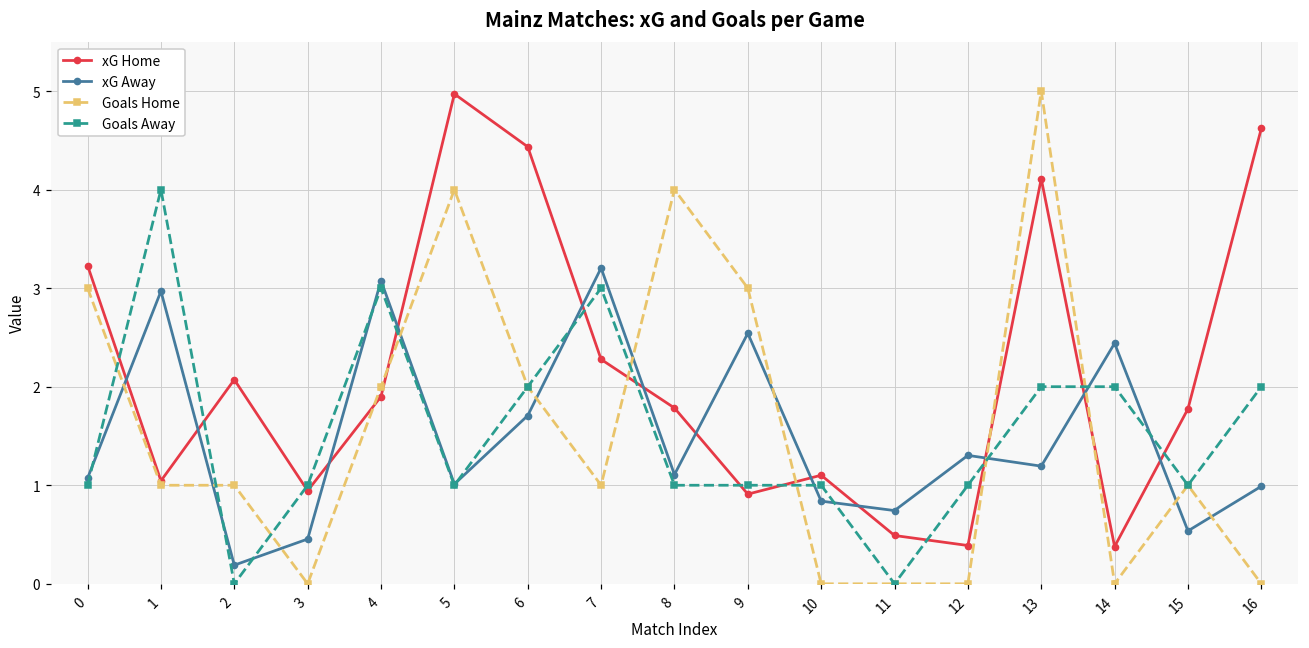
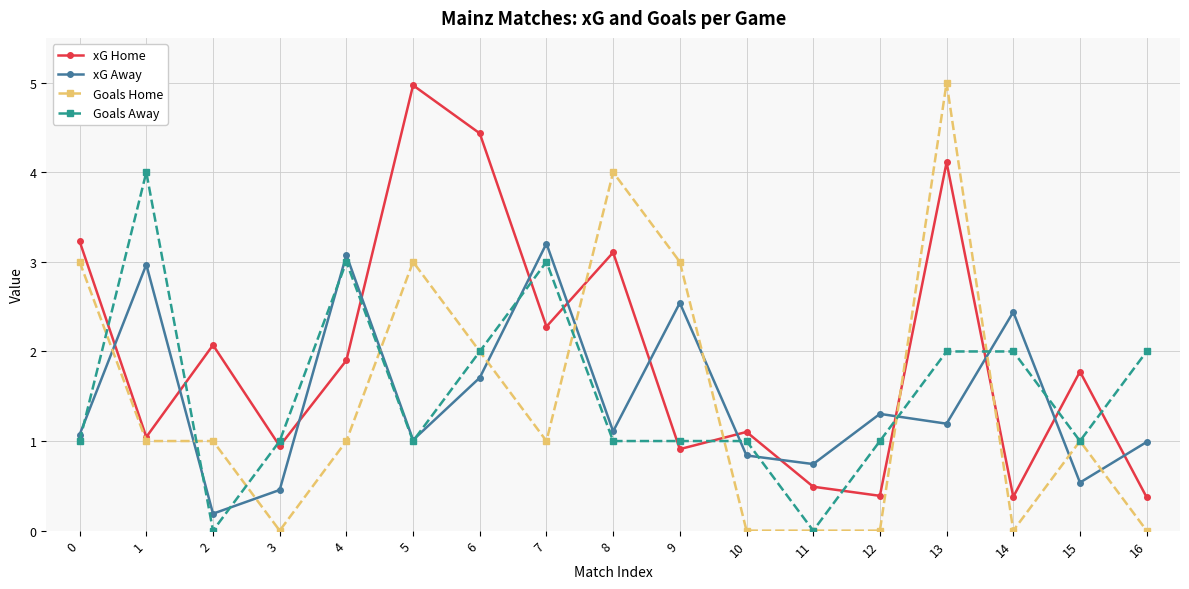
Goals Home, 4: 2 -> 1
Goals Home, 5: 4 -> 3
xG Home, 8: 1.8 -> 3.1
xG Home, 16: 4.6 -> 0.4
